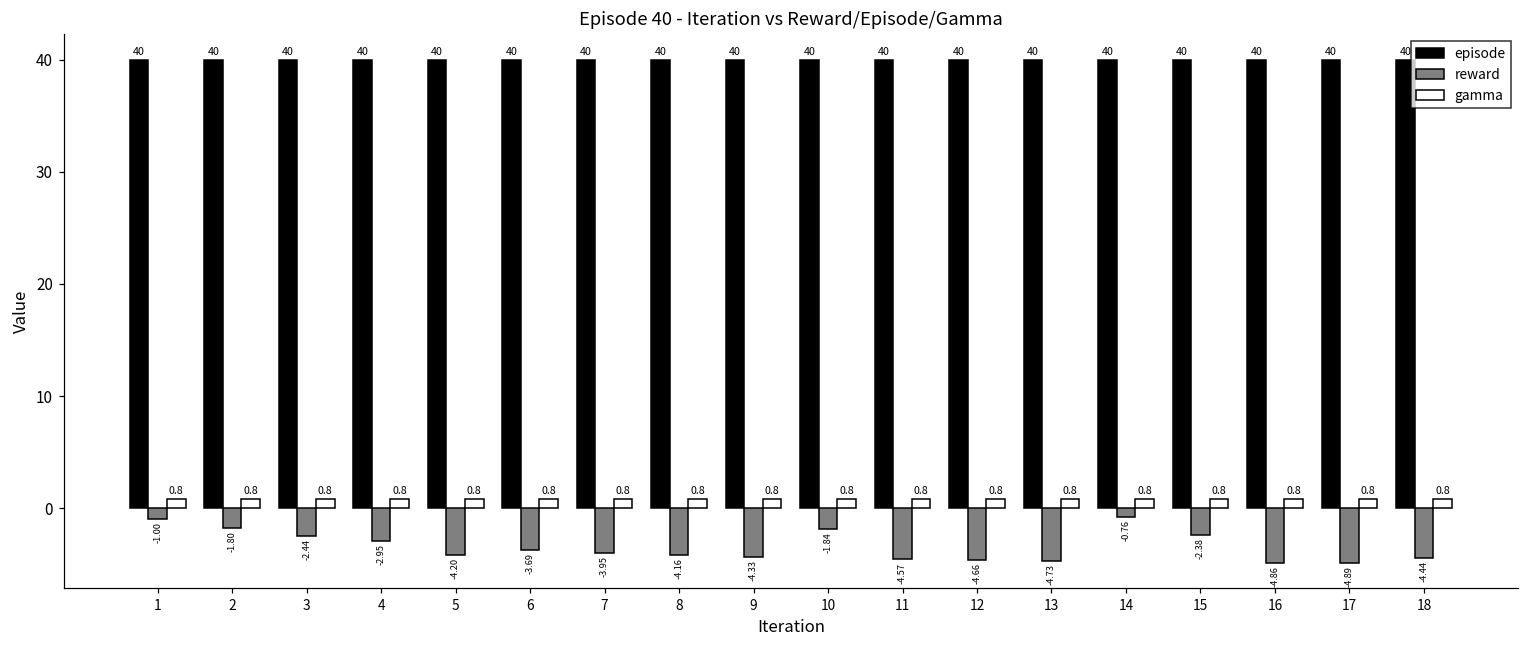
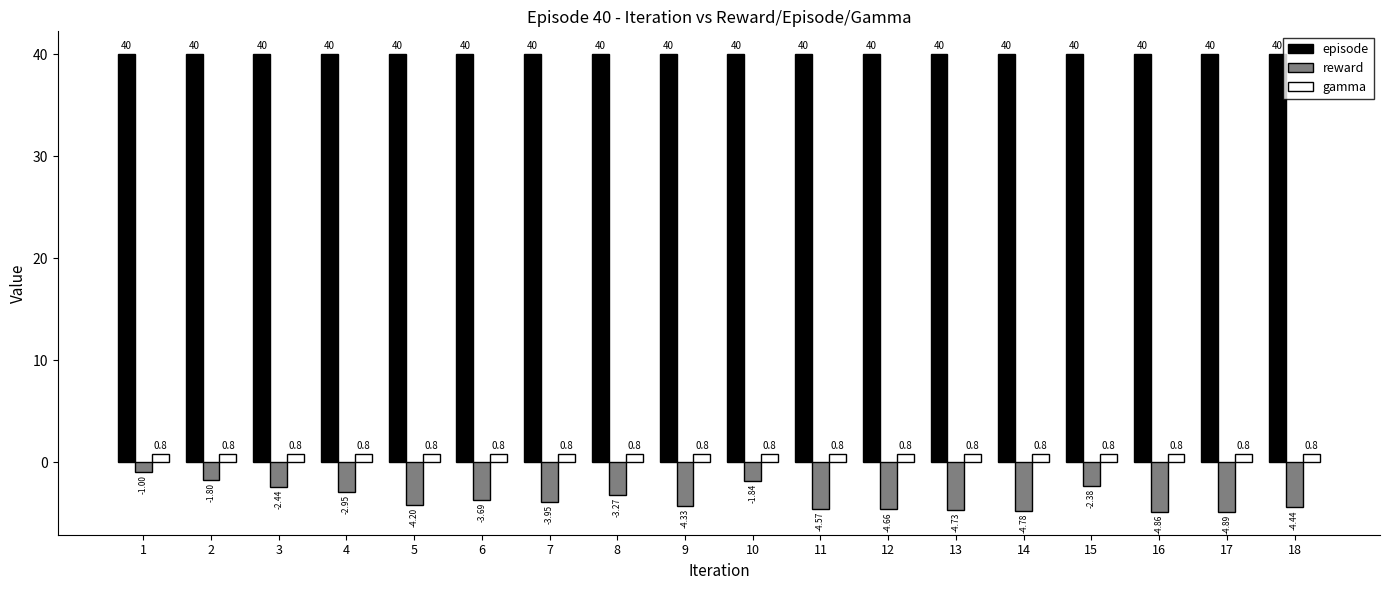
reward, 8: -4.16 -> -3.27
reward, 14: -0.76 -> -4.78
